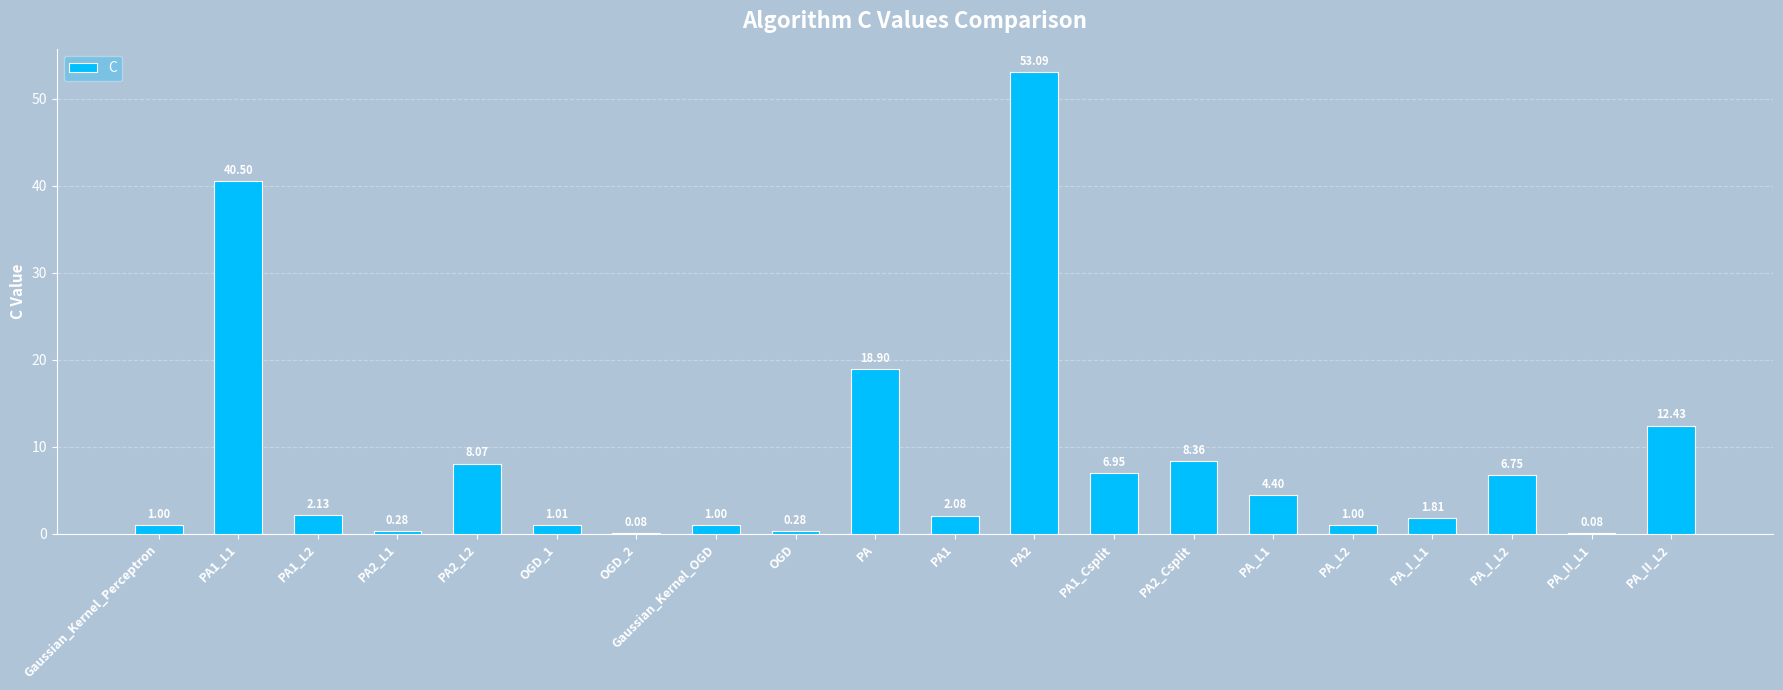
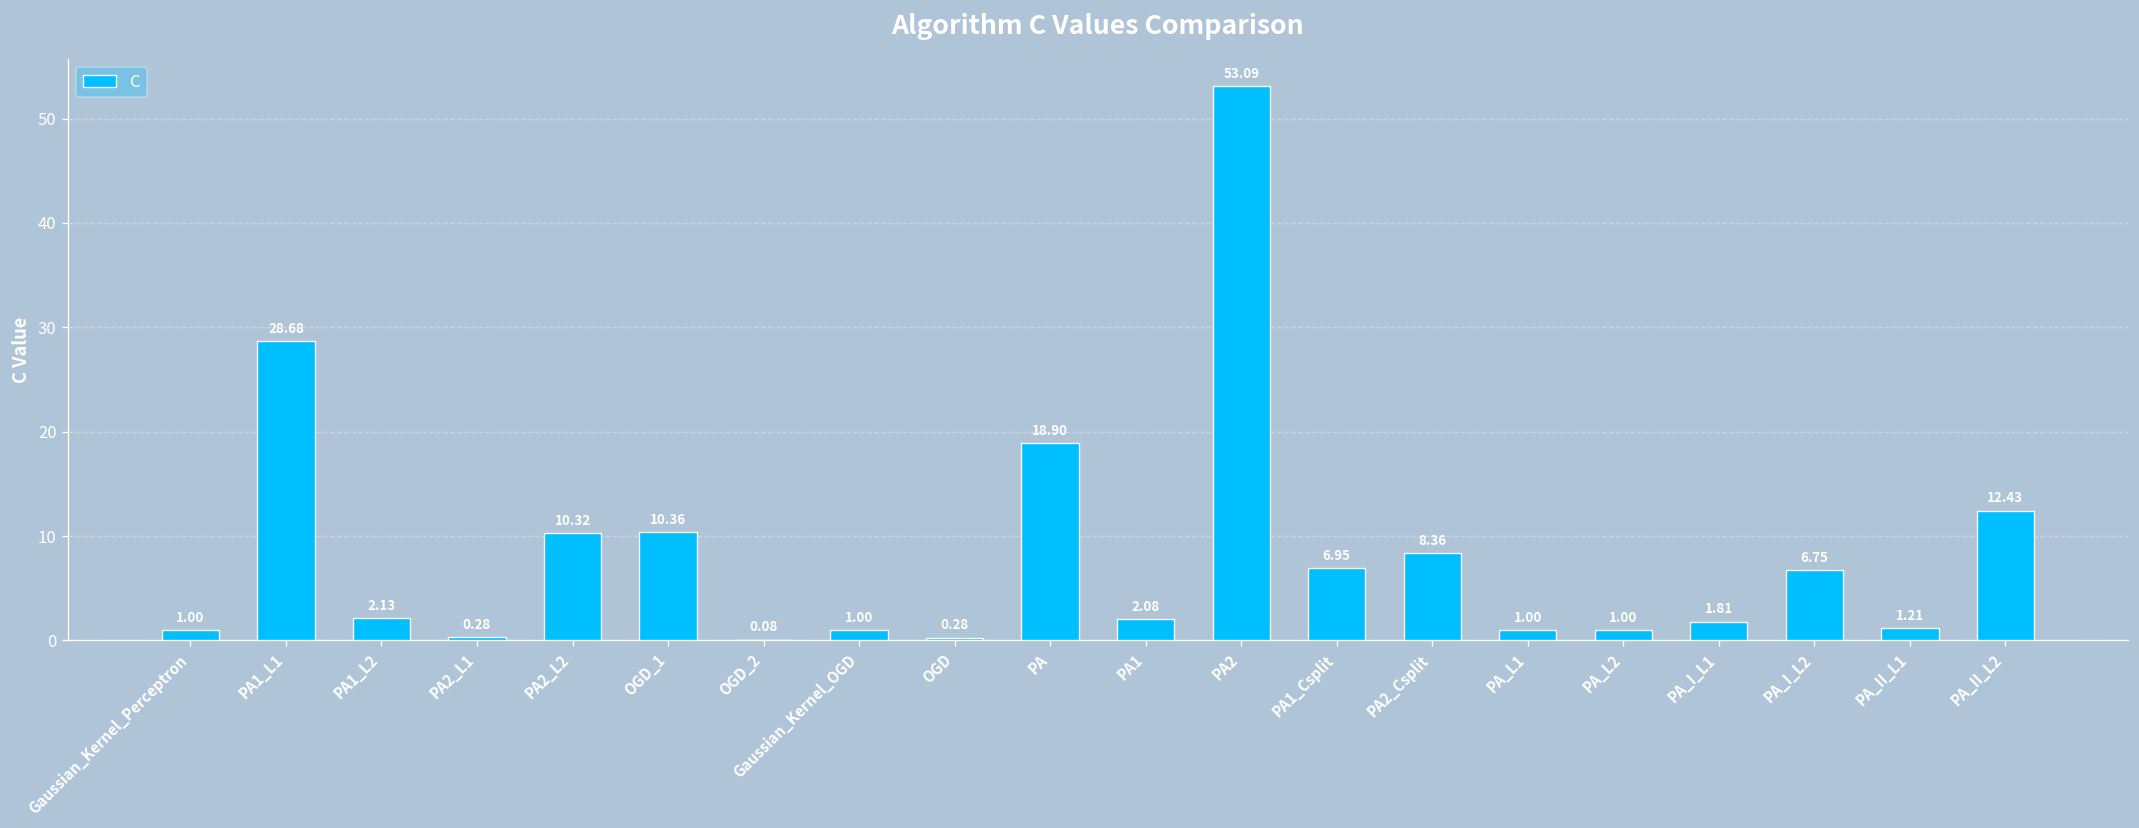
PA1_L1: 40.50 -> 28.68
PA2_L2: 8.07 -> 10.32
OGD_1: 1.01 -> 10.36
PA_L1: 4.40 -> 1.00
PA_II_L1: 0.08 -> 1.21
